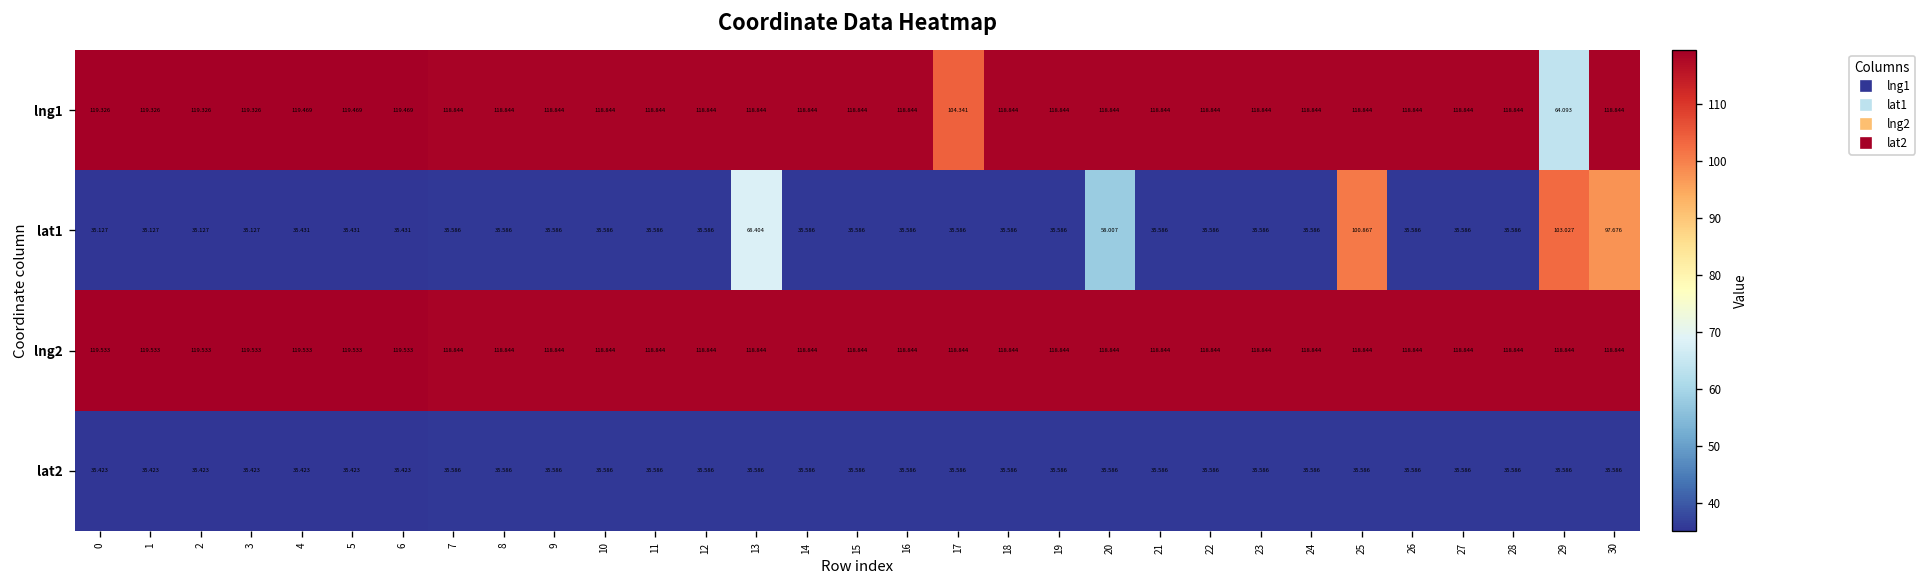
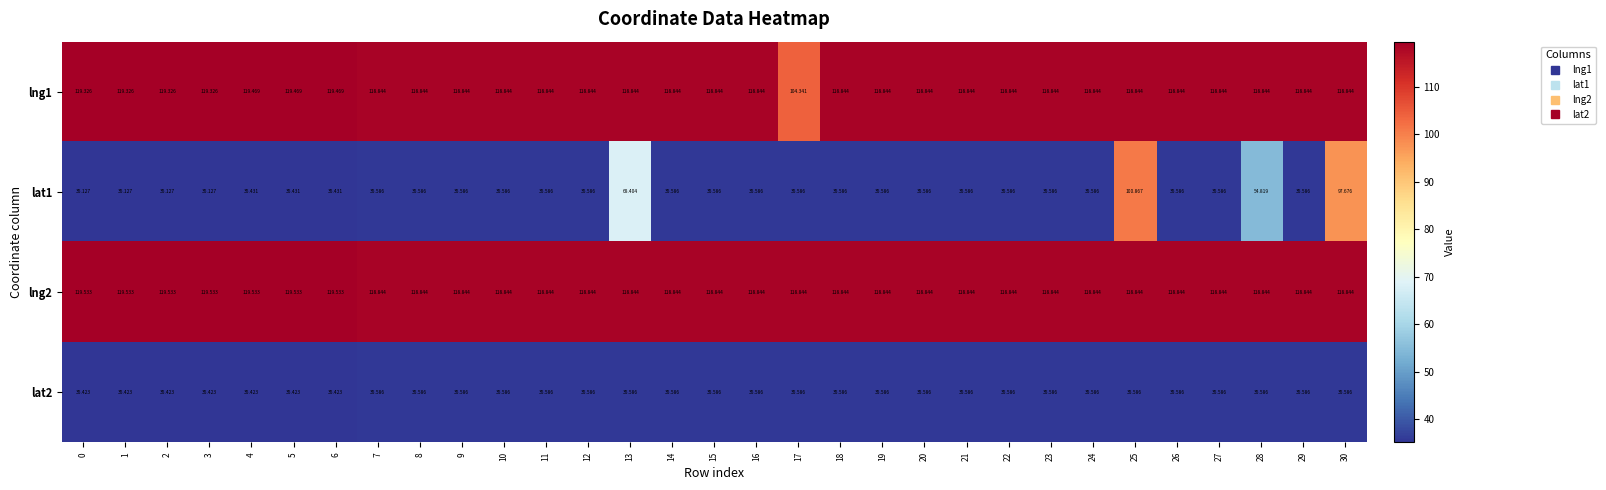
lng1, 29: 64.093 -> 118.844
lat1, 20: 58.007 -> 35.586
lat1, 28: 35.586 -> 54.819
lat1, 29: 103.027 -> 35.586
